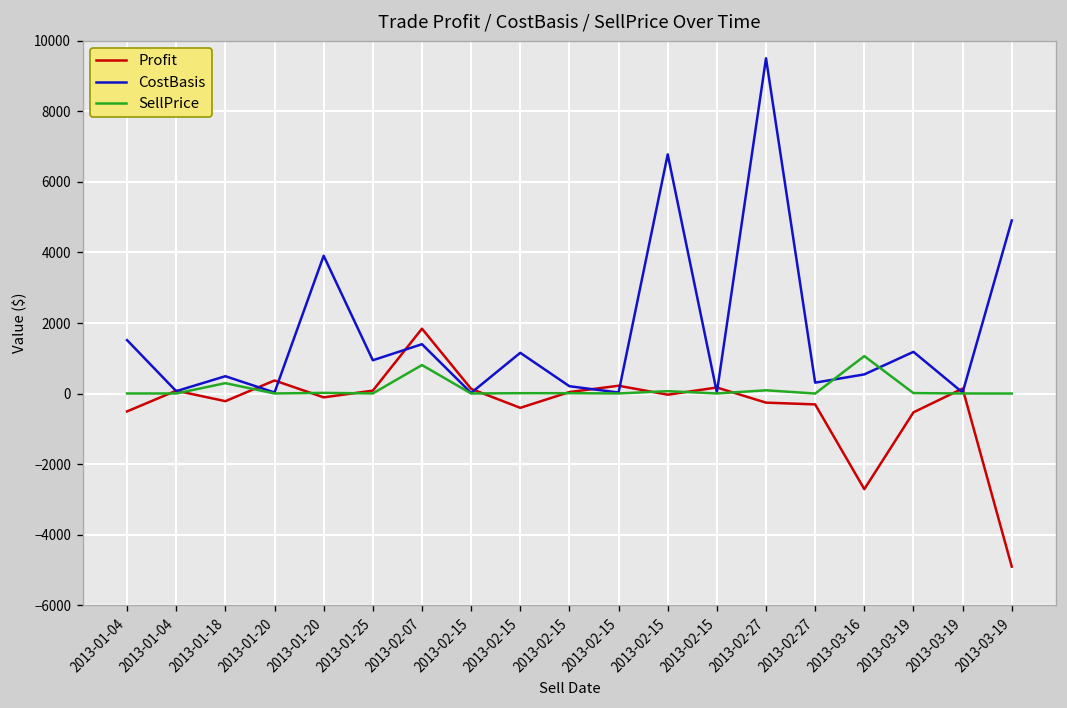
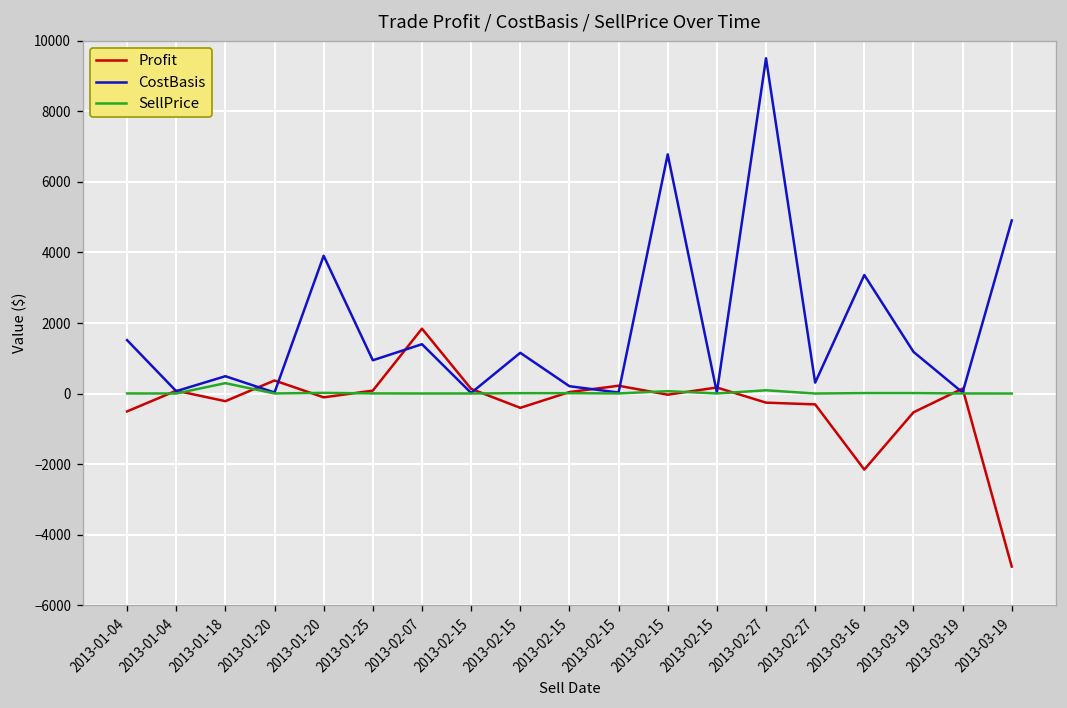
SellPrice, 2013-02-07: 800 -> 0
Profit, 2013-03-16: -2700 -> -2200
CostBasis, 2013-03-16: 500 -> 3400
SellPrice, 2013-03-16: 1100 -> 0
